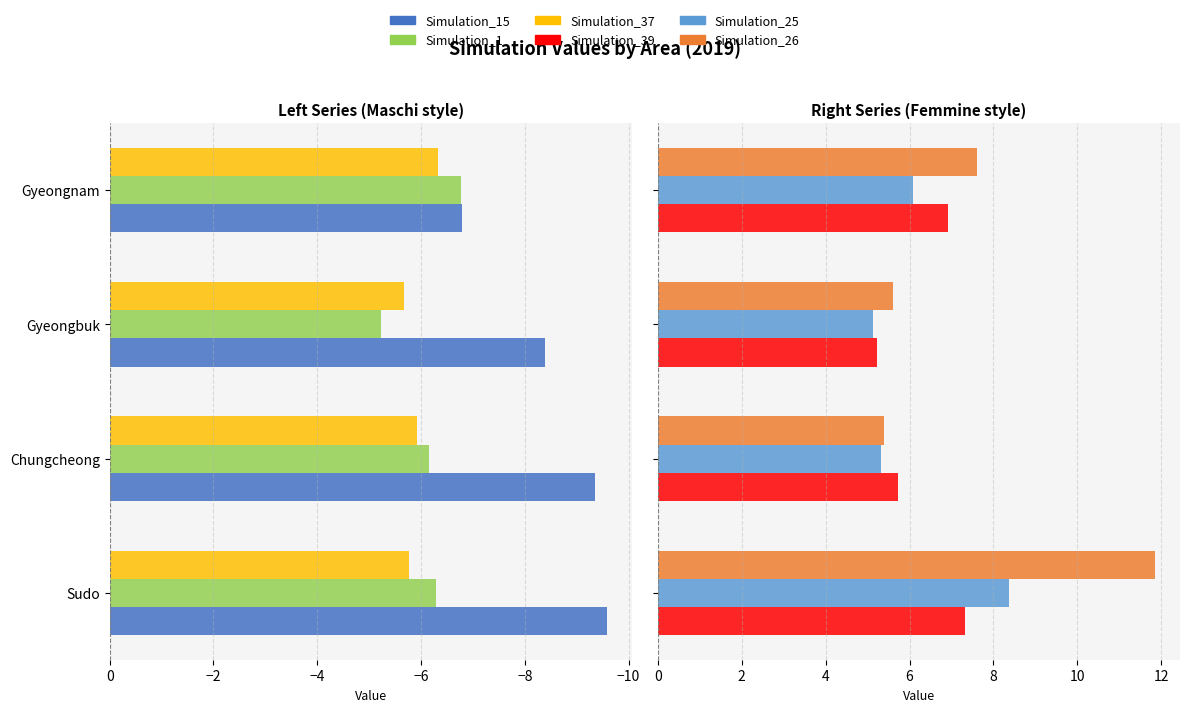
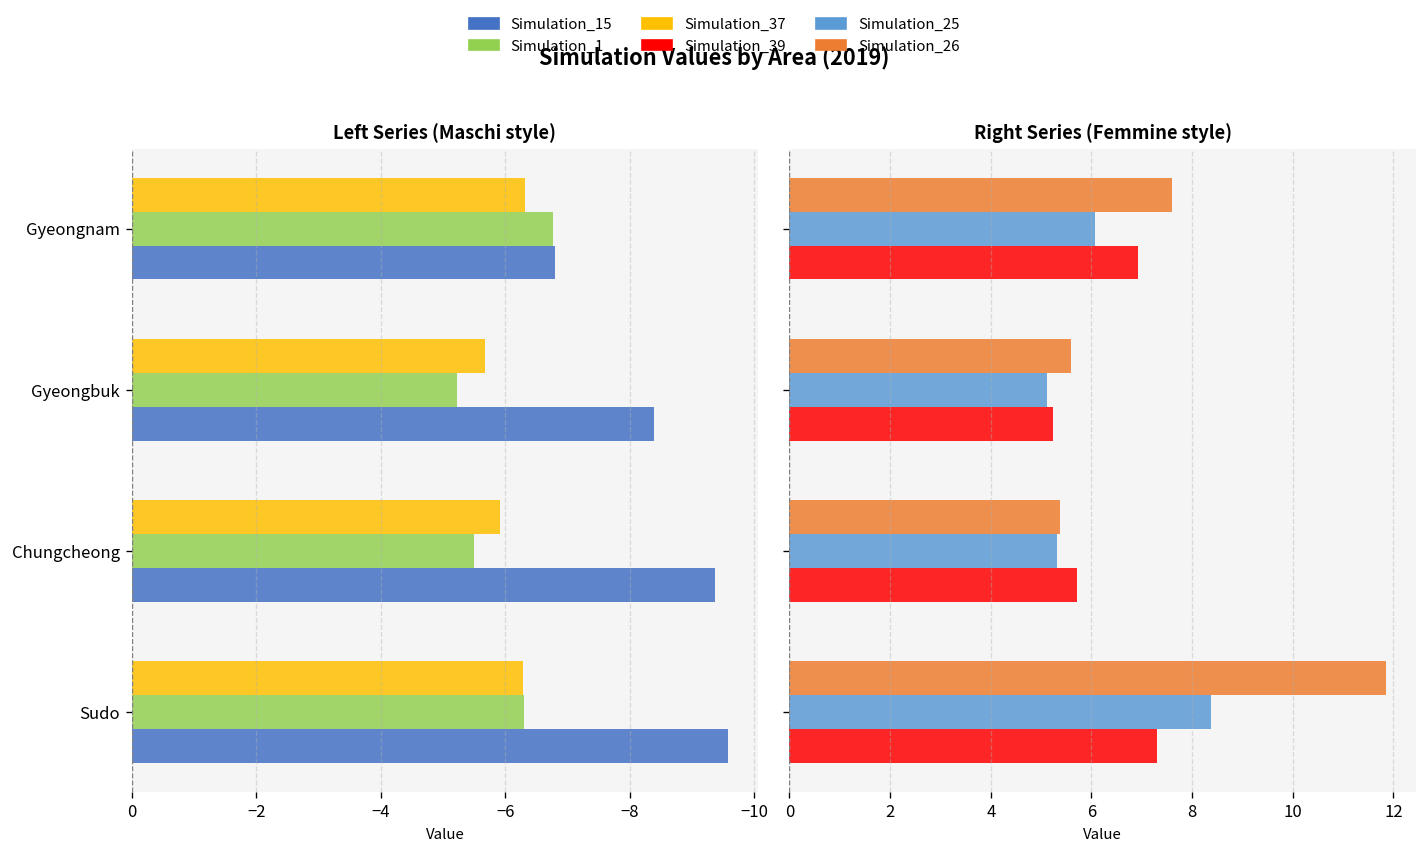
Left Series (Maschi style), Simulation_1, Chungcheong: -6.1 -> -5.5
Left Series (Maschi style), Simulation_37, Sudo: -5.8 -> -6.3
